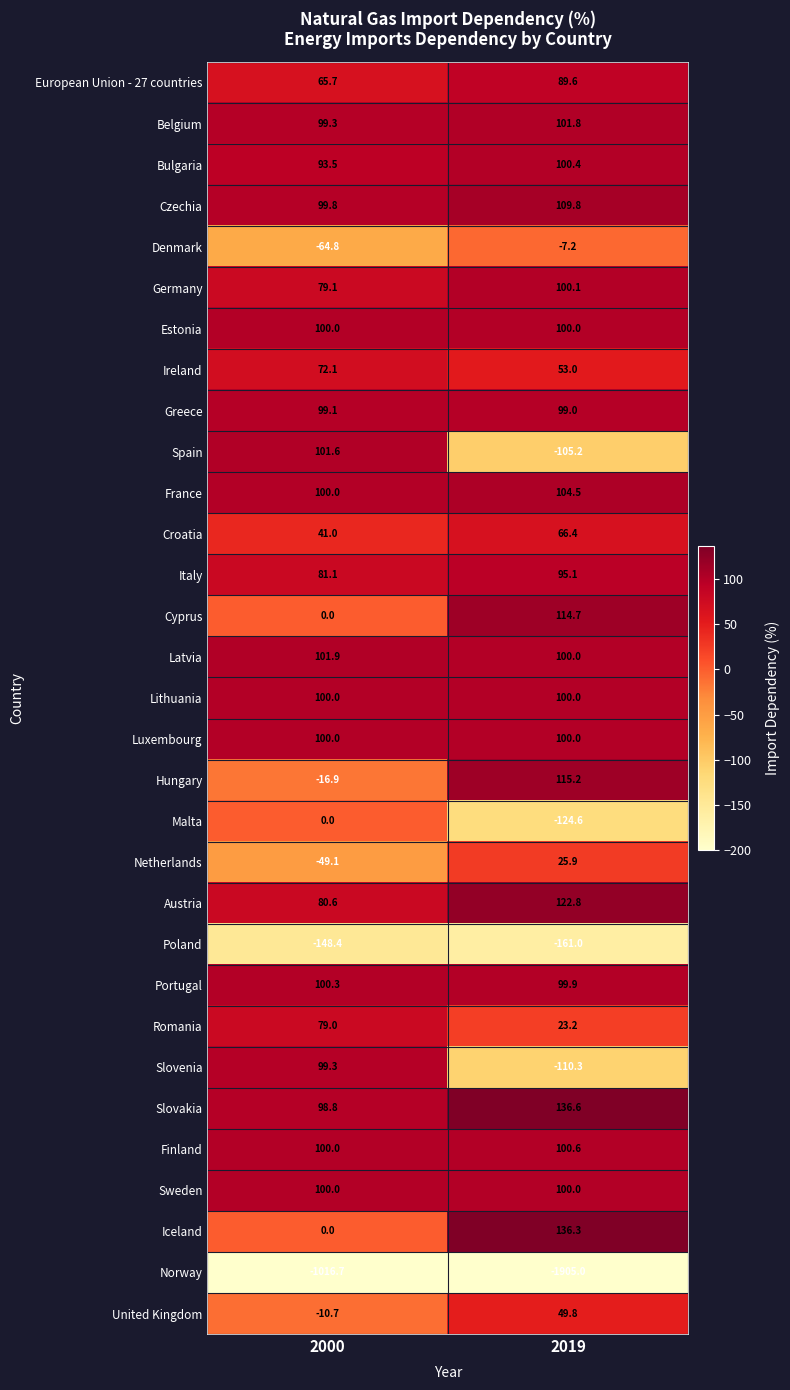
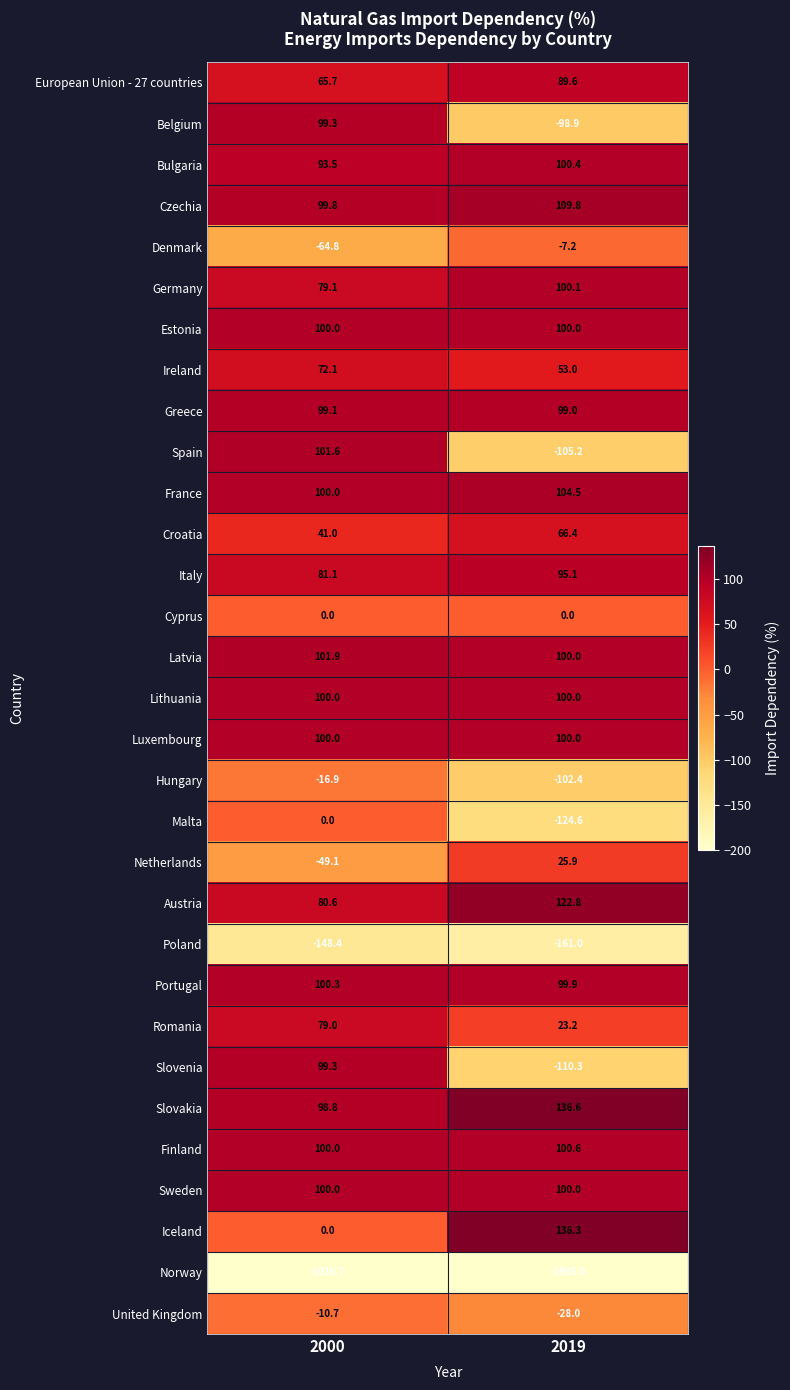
Belgium, 2019: 101.8 -> -98.9
Cyprus, 2019: 114.7 -> 0.0
Hungary, 2019: 115.2 -> -102.4
United Kingdom, 2019: 49.8 -> -28.0
